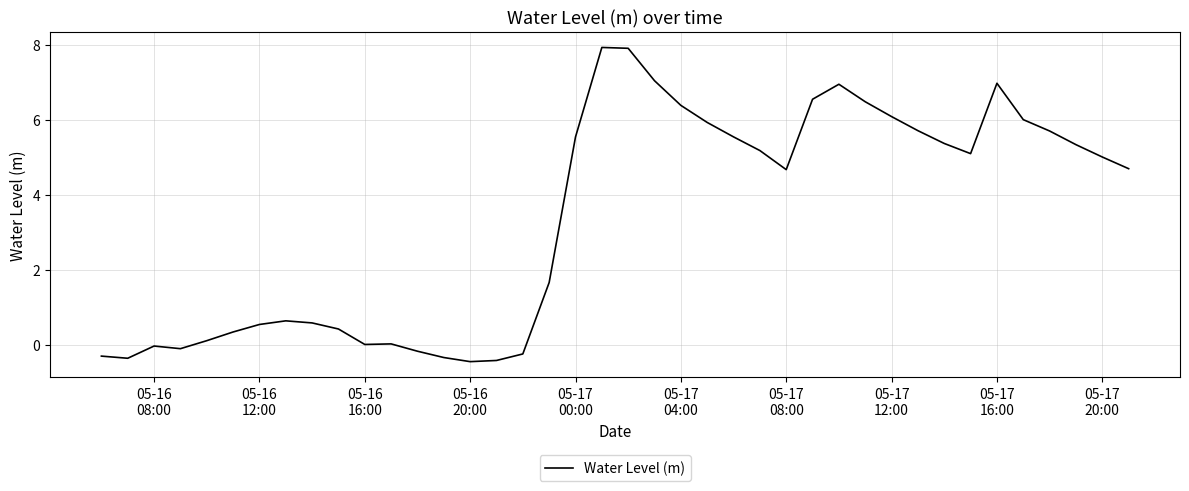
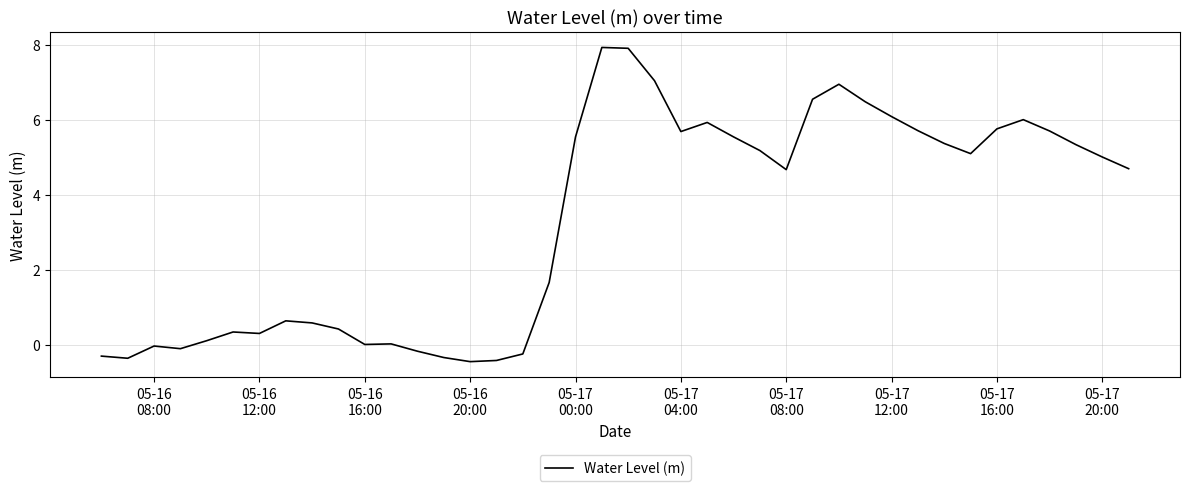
05-16 12:00: 0.5 -> 0.3
05-17 04:00: 6.4 -> 5.7
05-17 16:00: 7.0 -> 5.8
